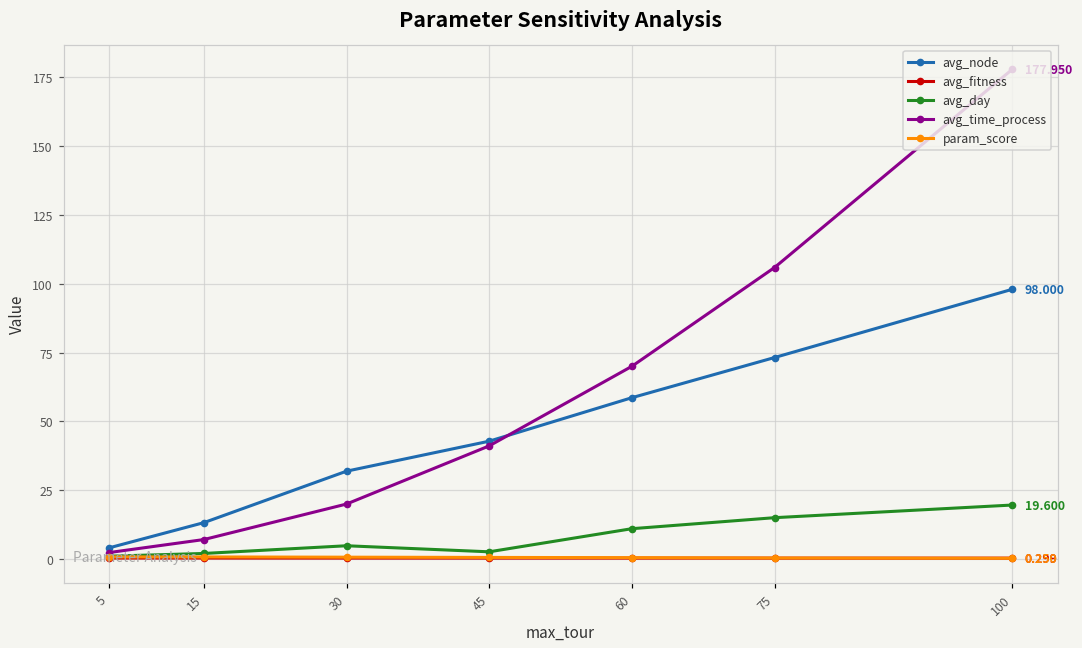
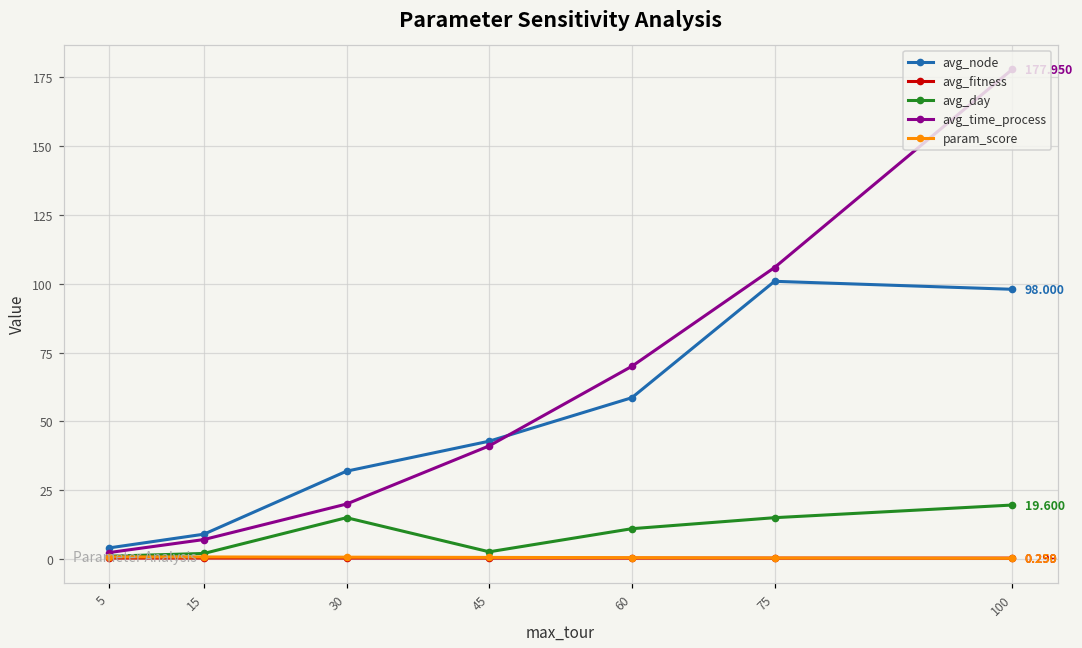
avg_node, 15: 13 -> 9
avg_day, 30: 5 -> 15
avg_node, 75: 73 -> 101
